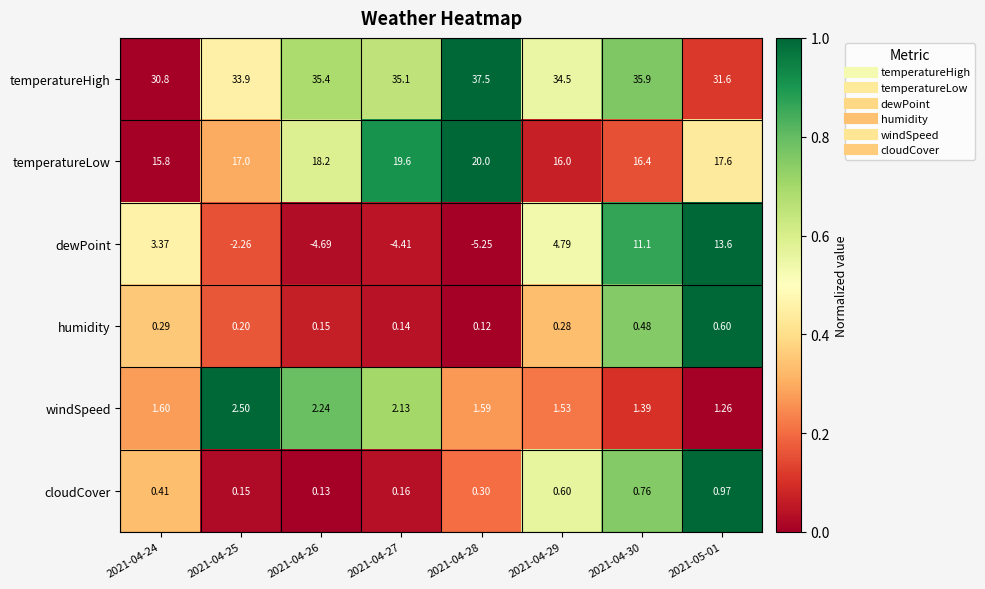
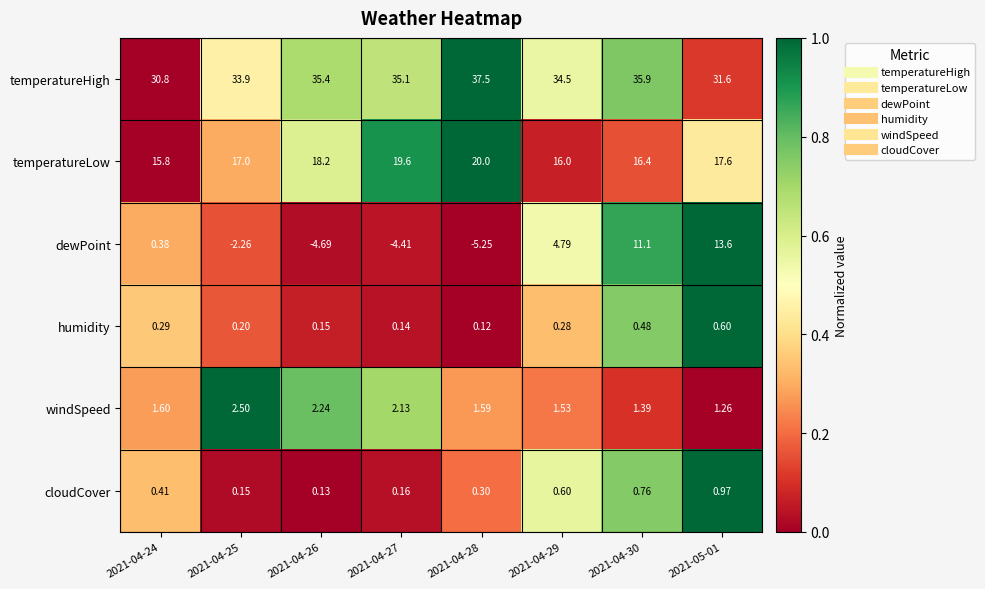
dewPoint, 2021-04-24: 3.37 -> 0.38
